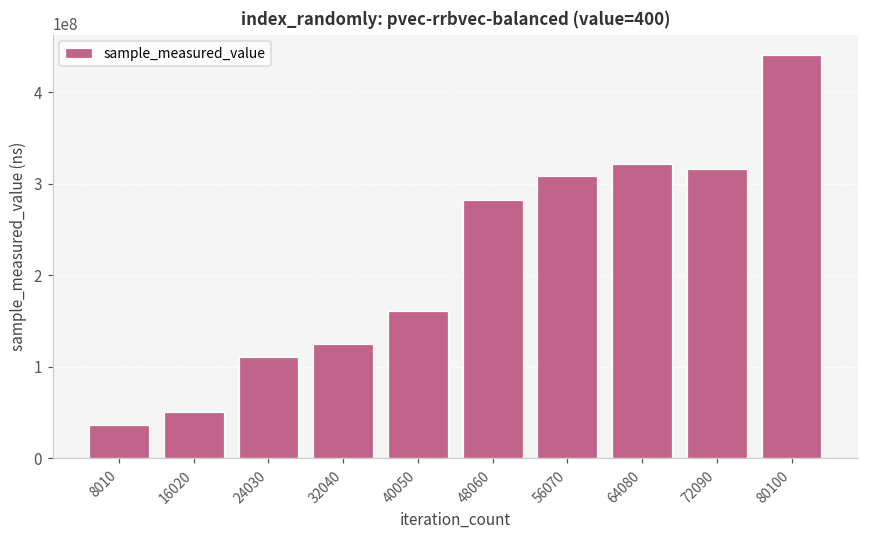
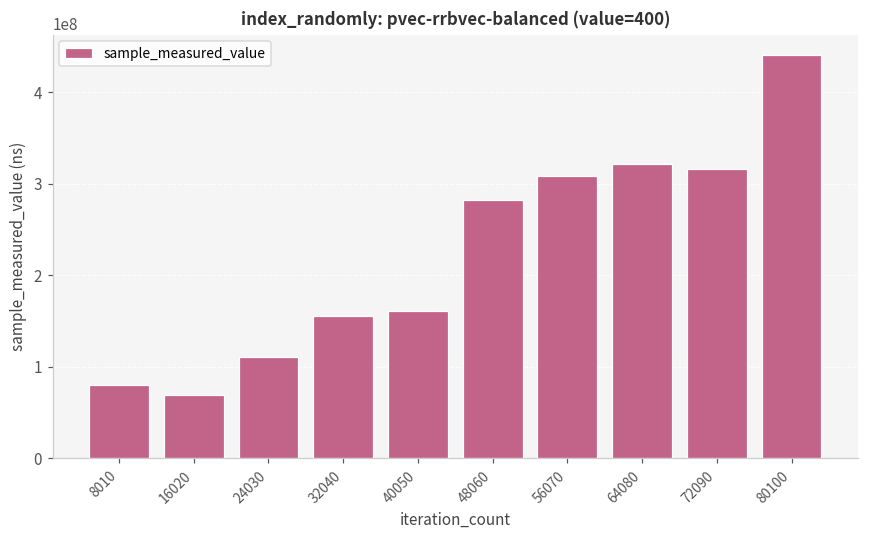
8010: 40000000 -> 80000000
16020: 50000000 -> 70000000
32040: 130000000 -> 160000000
